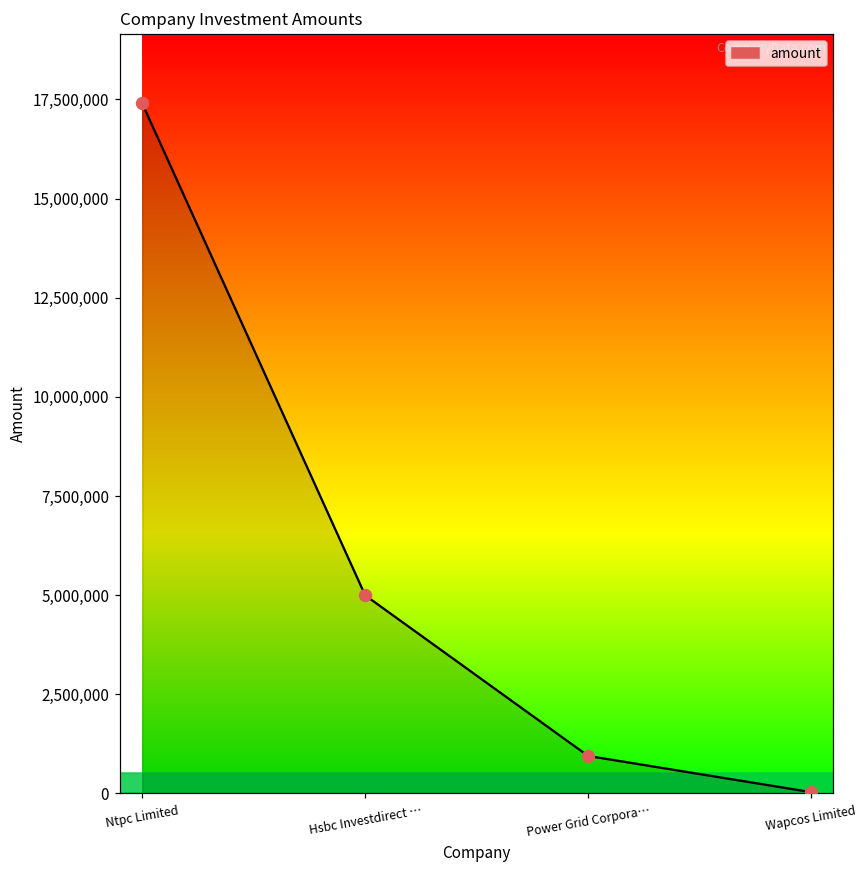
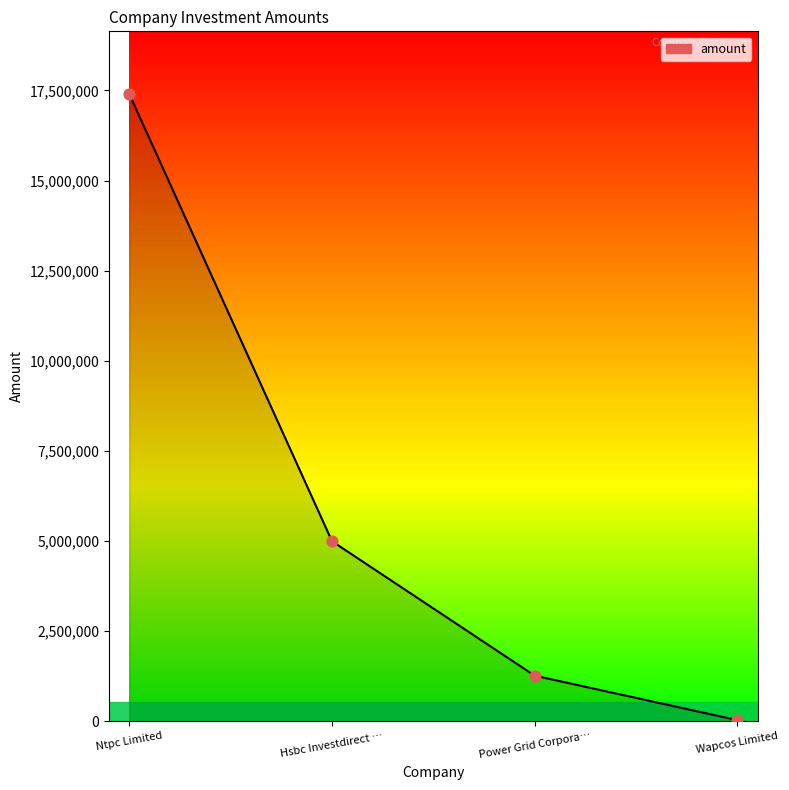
Power Grid Corpora…: 900,000 -> 1,300,000
